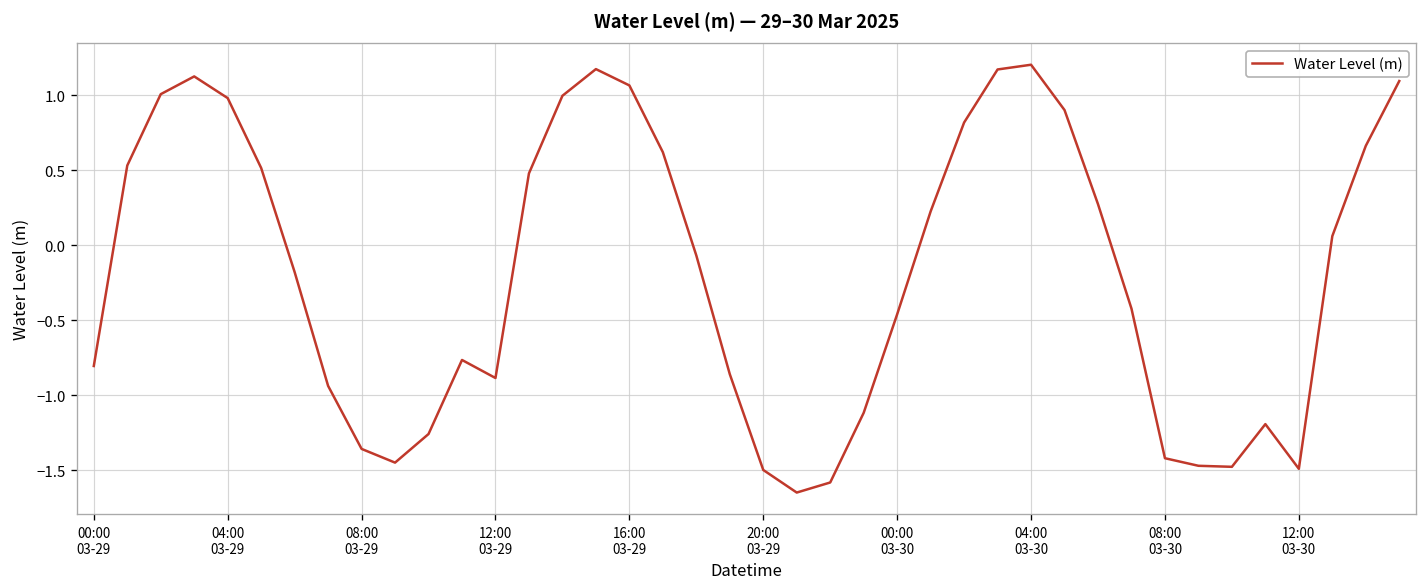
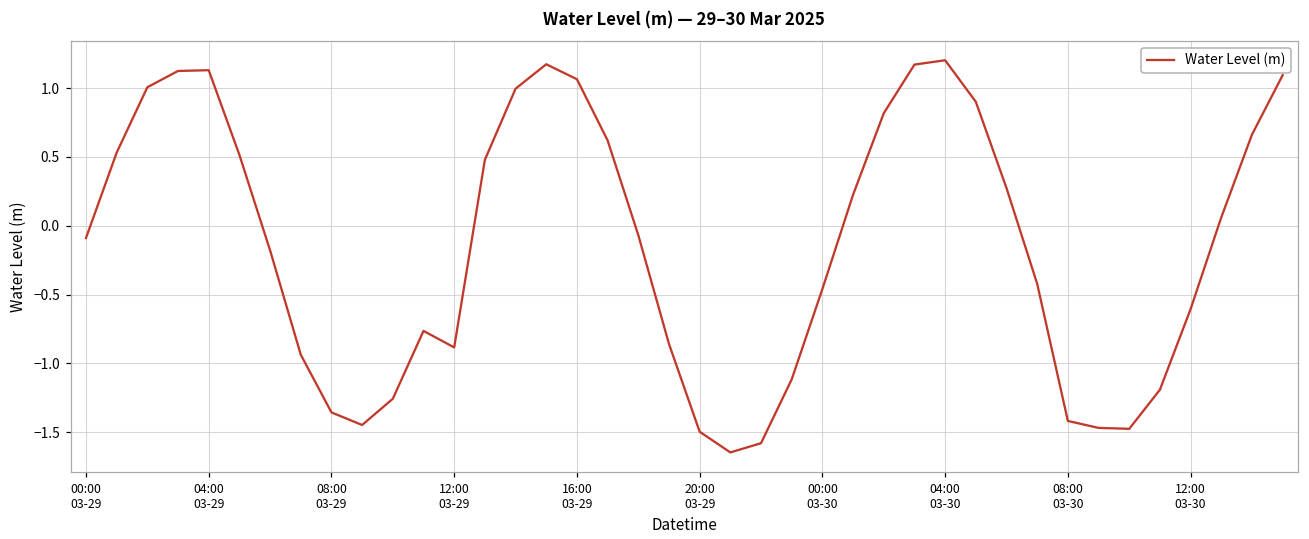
00:00 03-29: -0.80 -> -0.09
04:00 03-29: 0.98 -> 1.13
12:00 03-30: -1.49 -> -0.61
